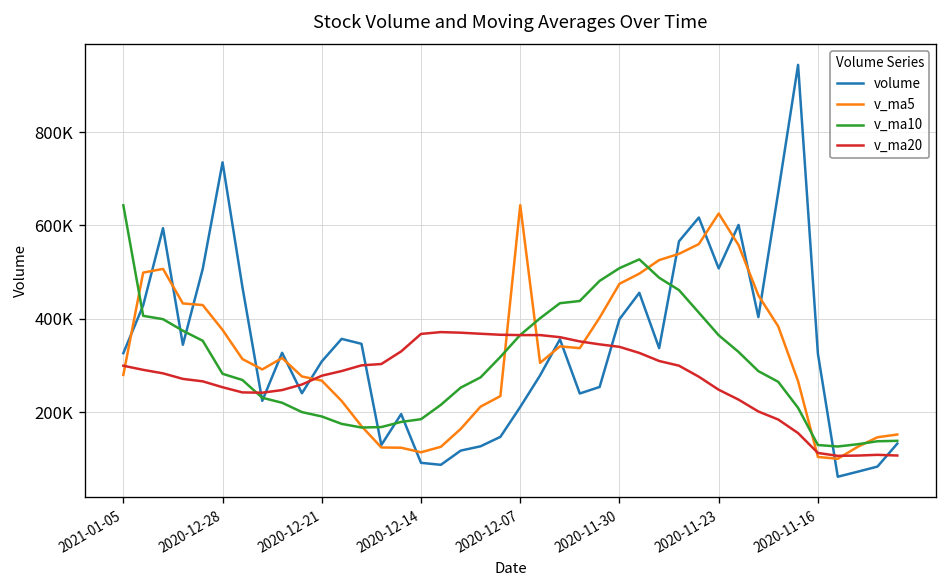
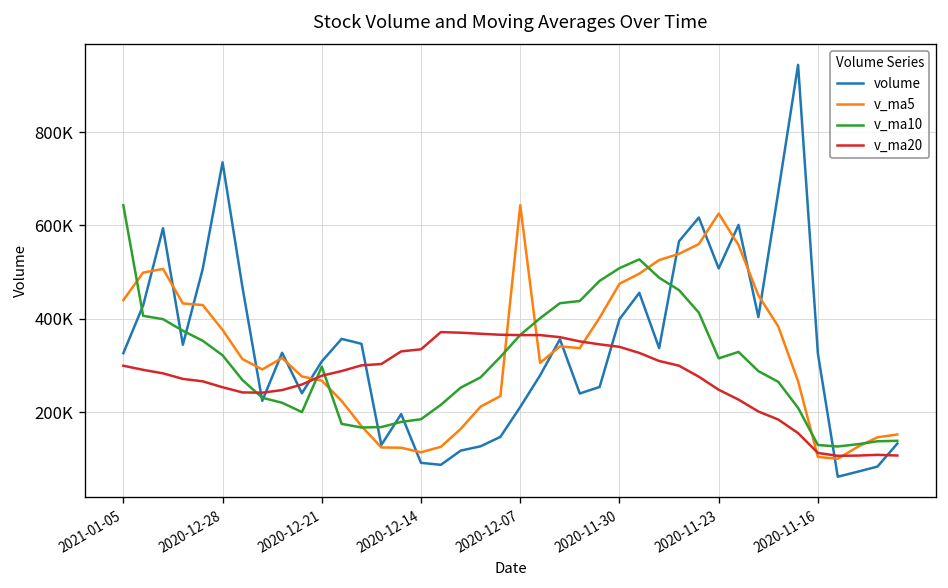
v_ma5, 2021-01-05: 280000 -> 440000
v_ma10, 2020-12-28: 280000 -> 320000
v_ma10, 2020-12-21: 190000 -> 300000
v_ma20, 2020-12-14: 370000 -> 330000
v_ma10, 2020-11-23: 370000 -> 320000
